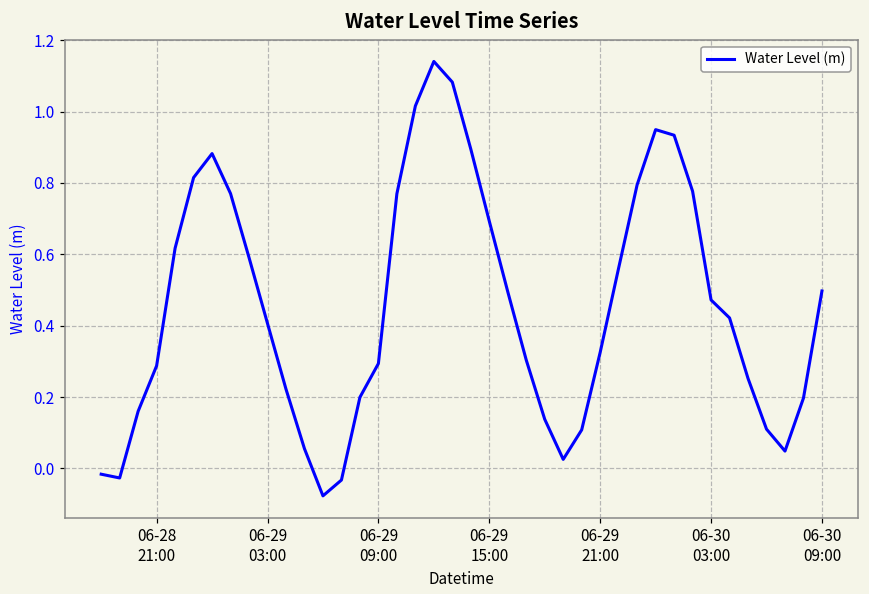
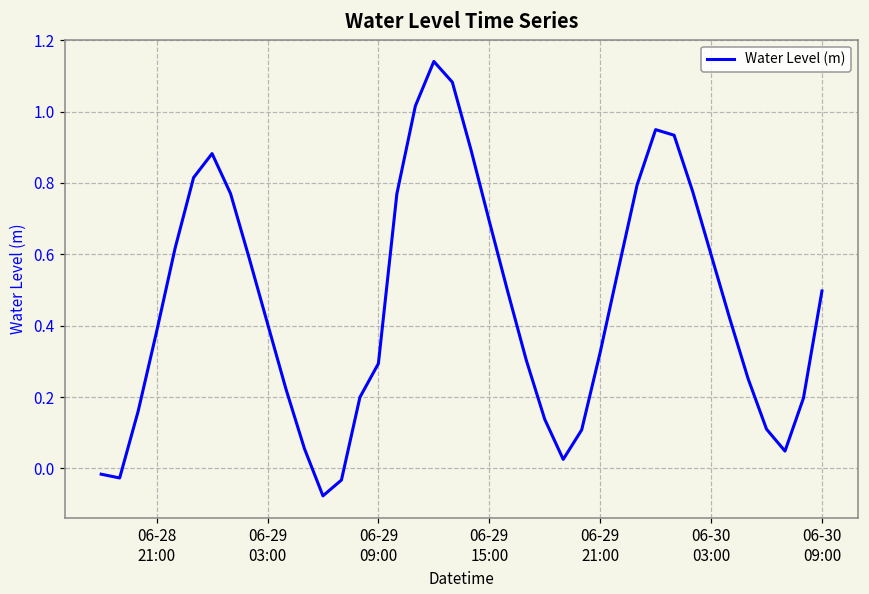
06-28 21:00: 0.29 -> 0.38
06-30 03:00: 0.47 -> 0.60
